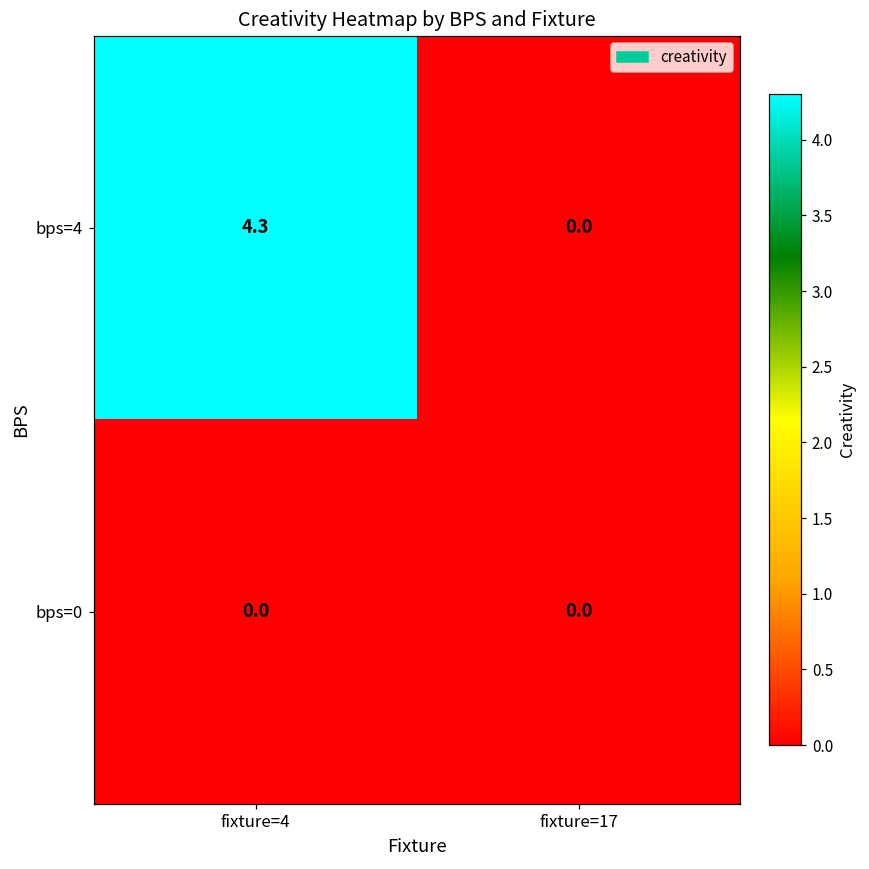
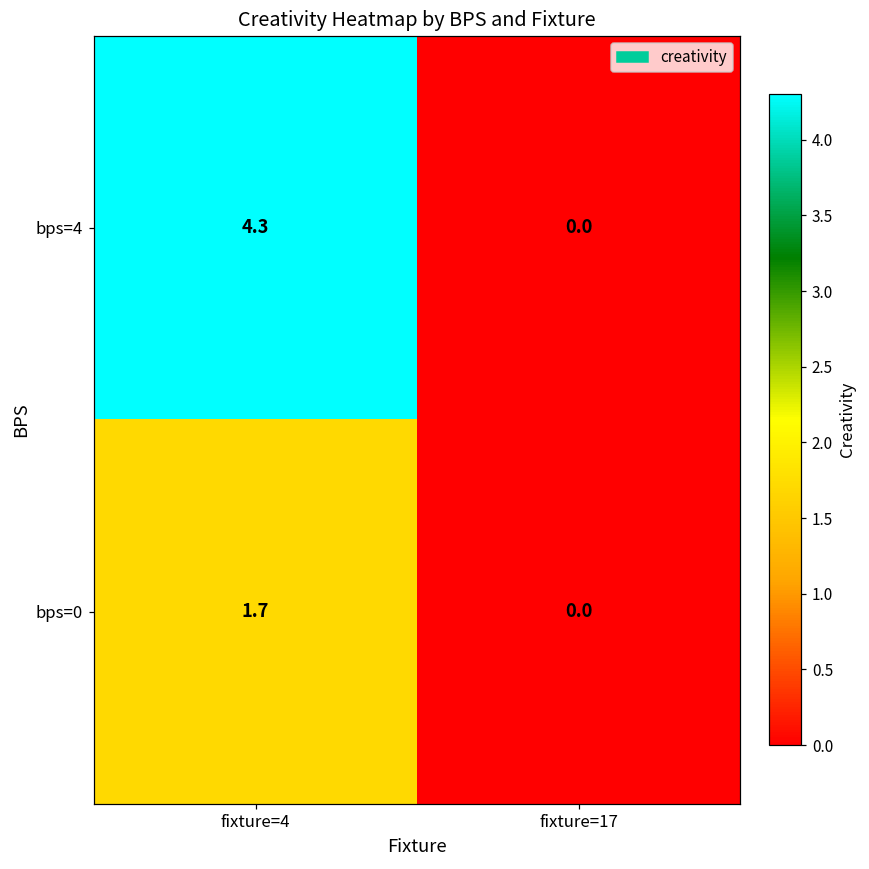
bps=0, fixture=4: 0.0 -> 1.7
